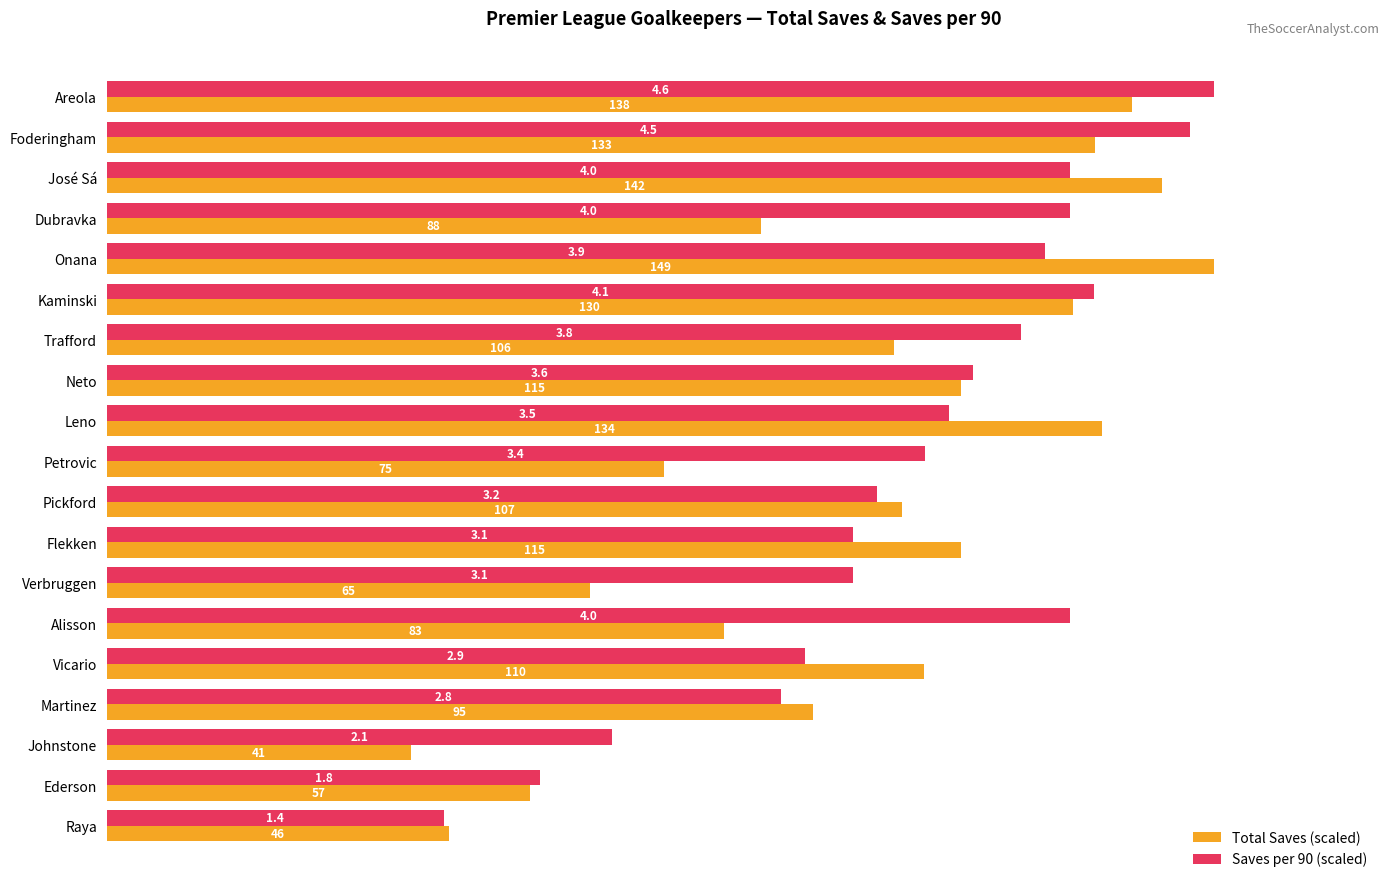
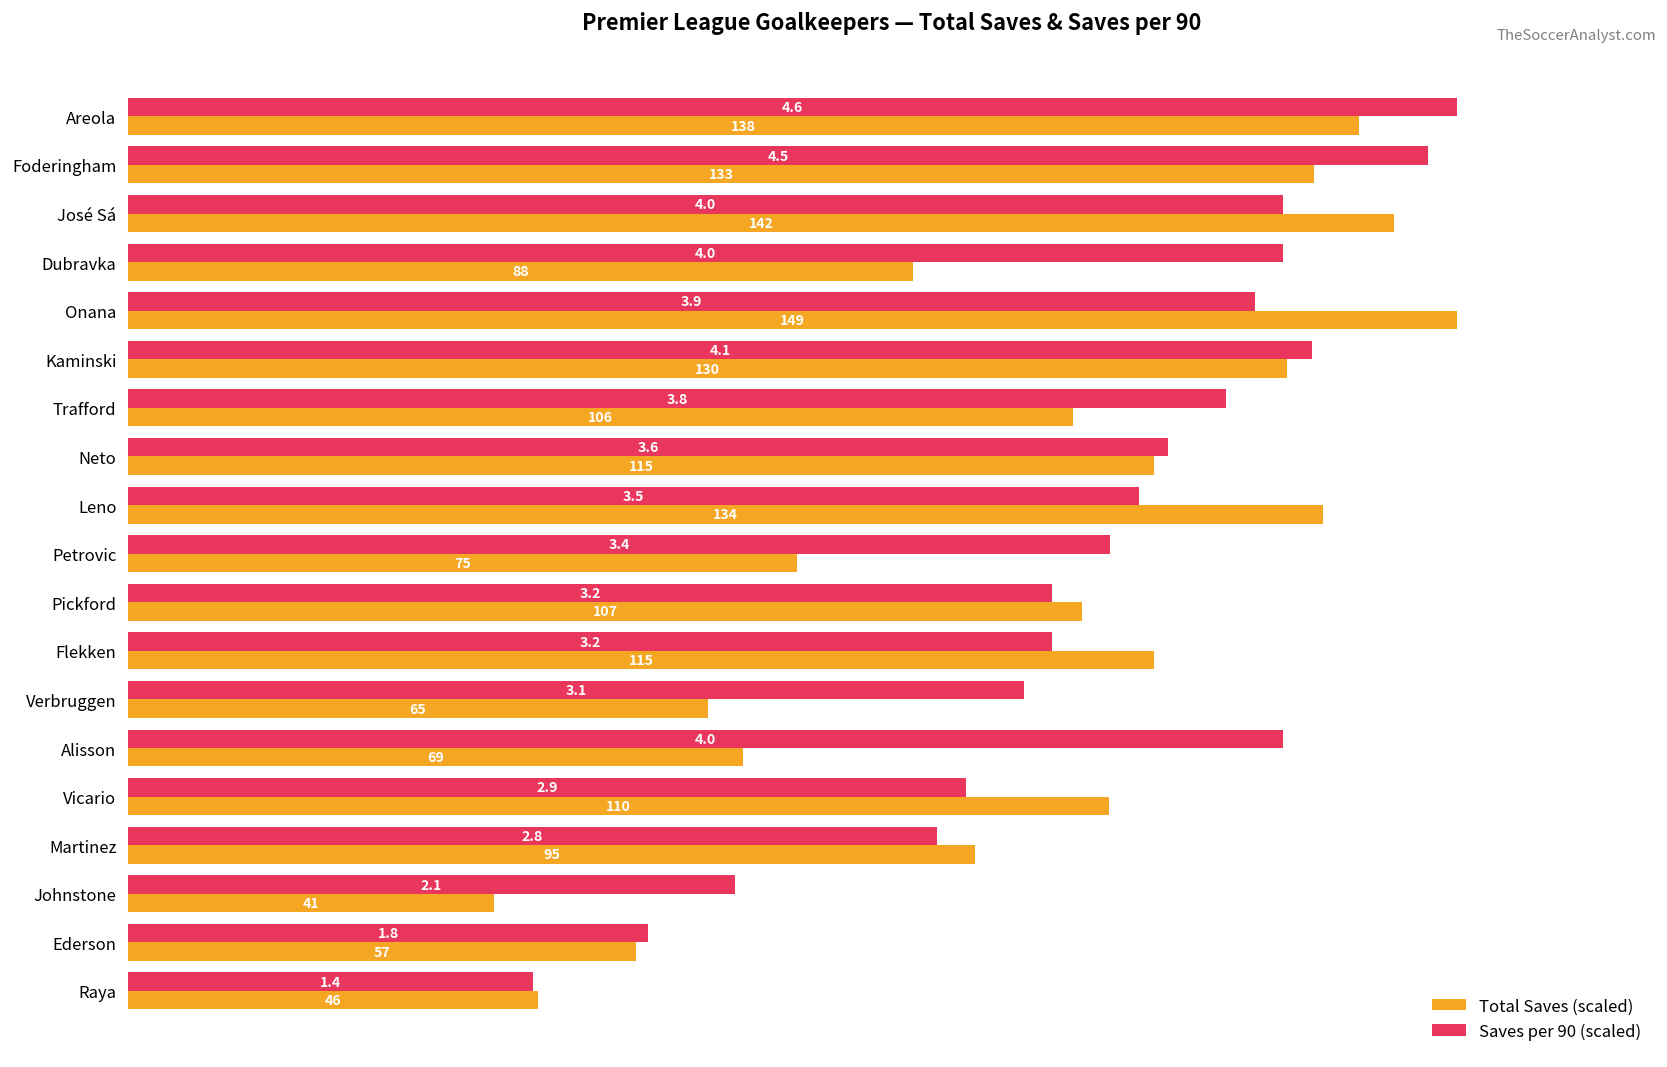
Saves per 90 (scaled), Flekken: 3.1 -> 3.2
Total Saves (scaled), Alisson: 83 -> 69
